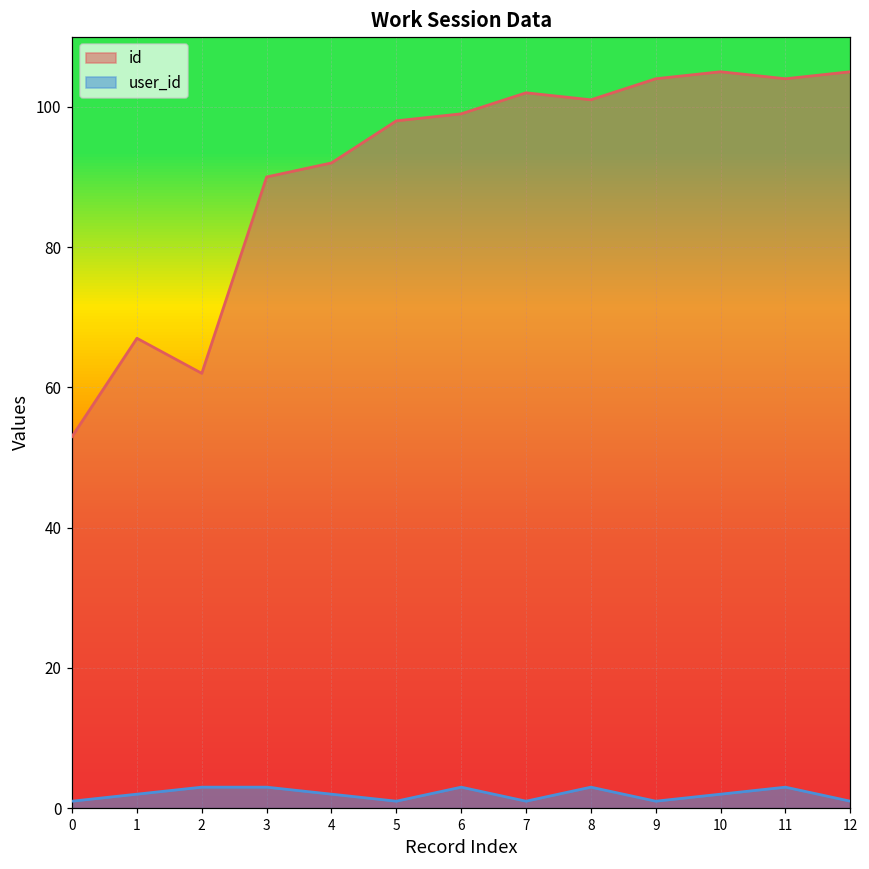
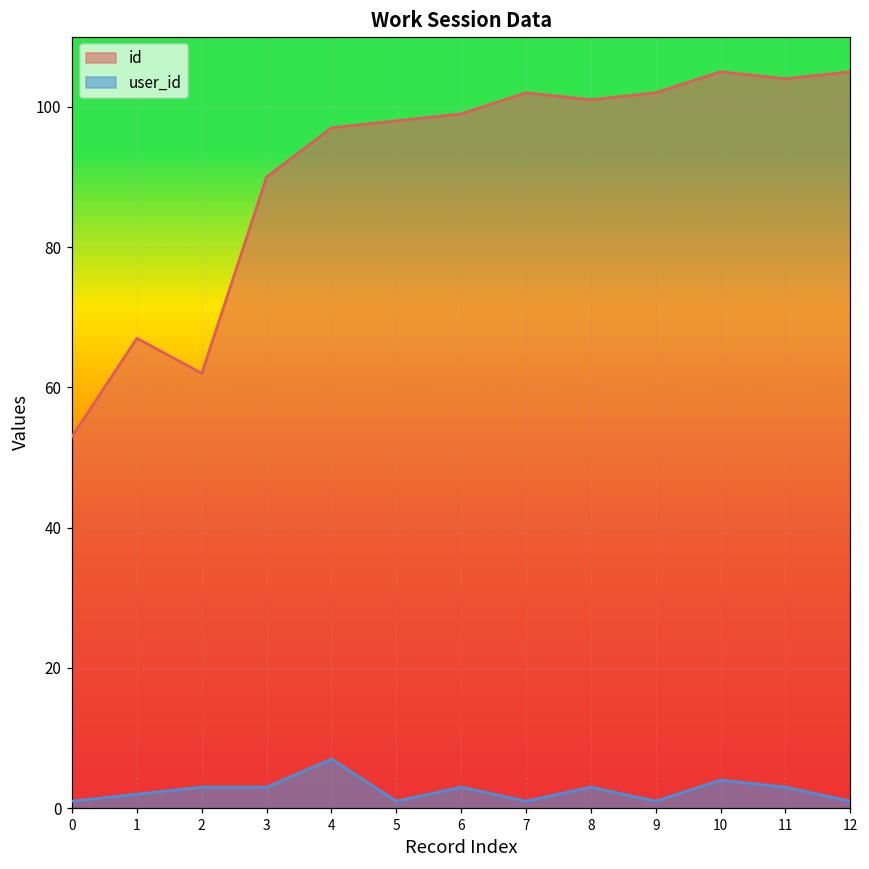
id, 4: 92 -> 97
user_id, 4: 2 -> 7
id, 9: 104 -> 102
user_id, 10: 2 -> 4
